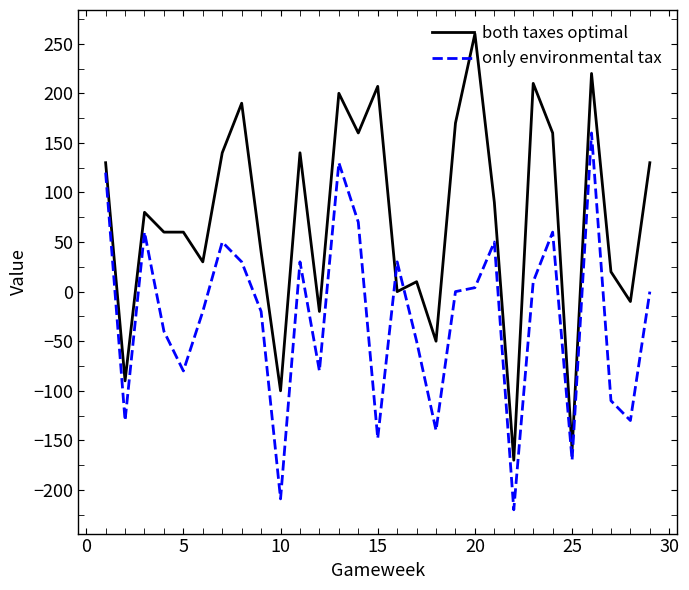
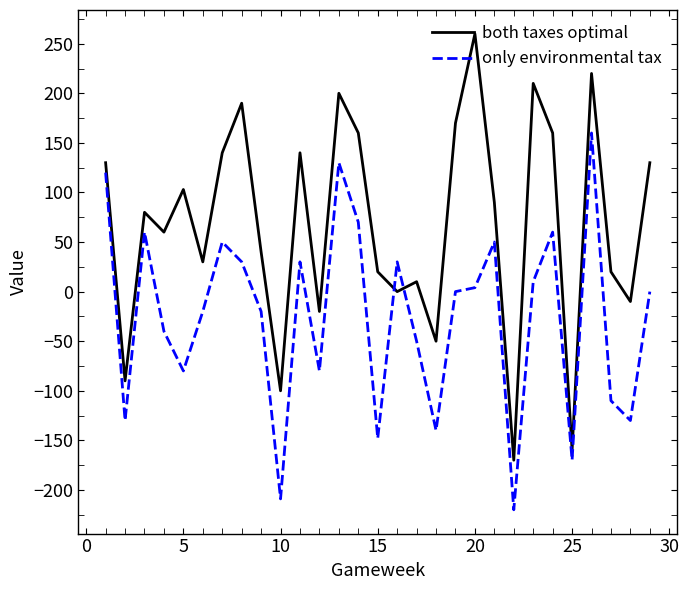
both taxes optimal, 5: 60 -> 100
both taxes optimal, 15: 210 -> 20
